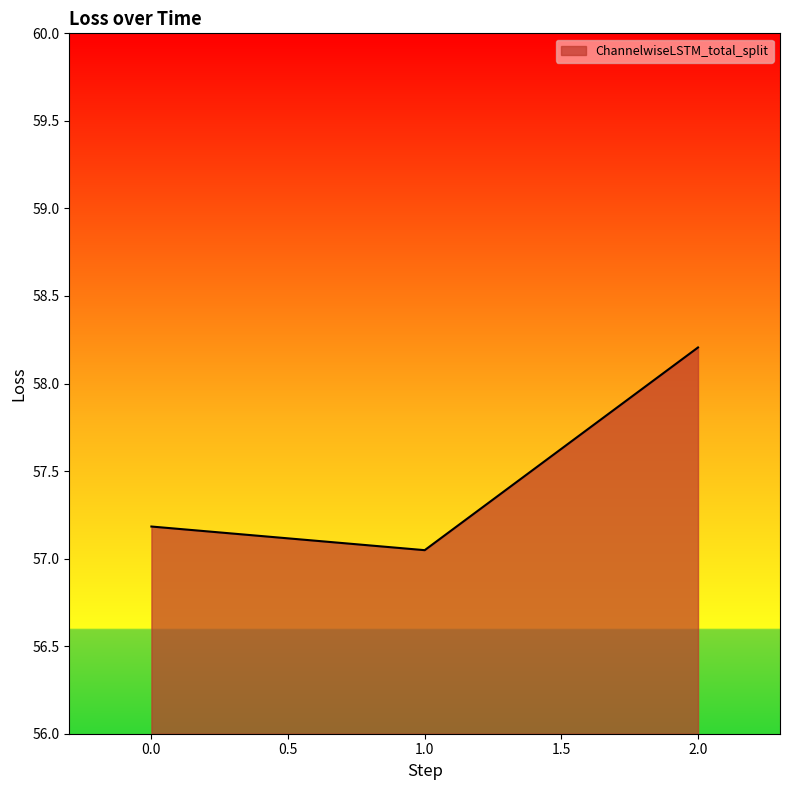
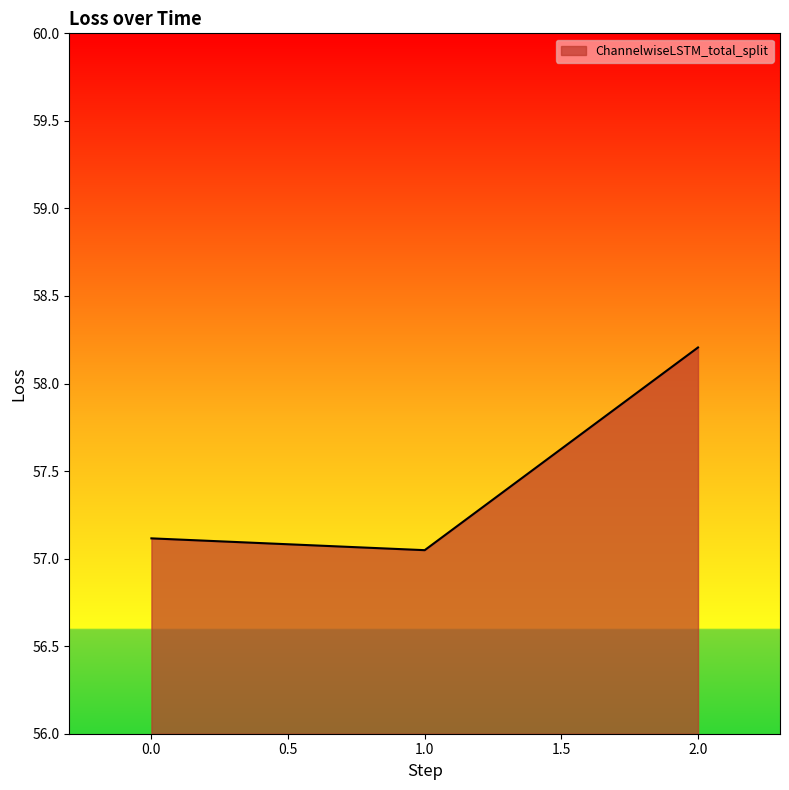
0.0: 57.18 -> 57.12
